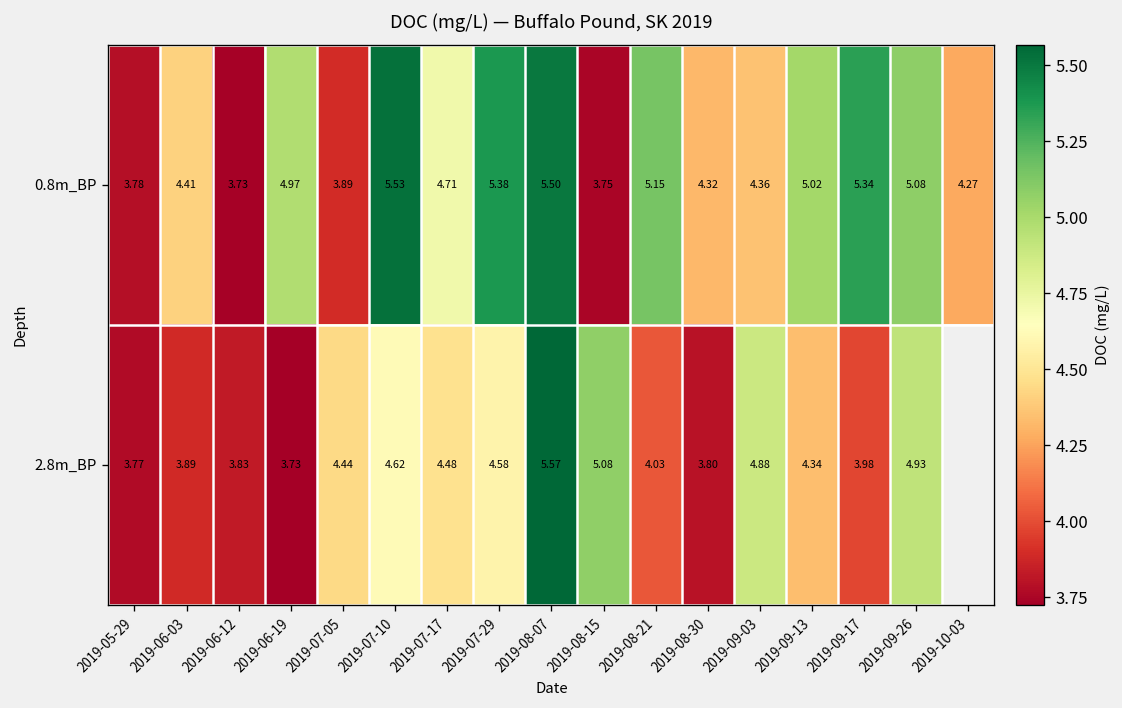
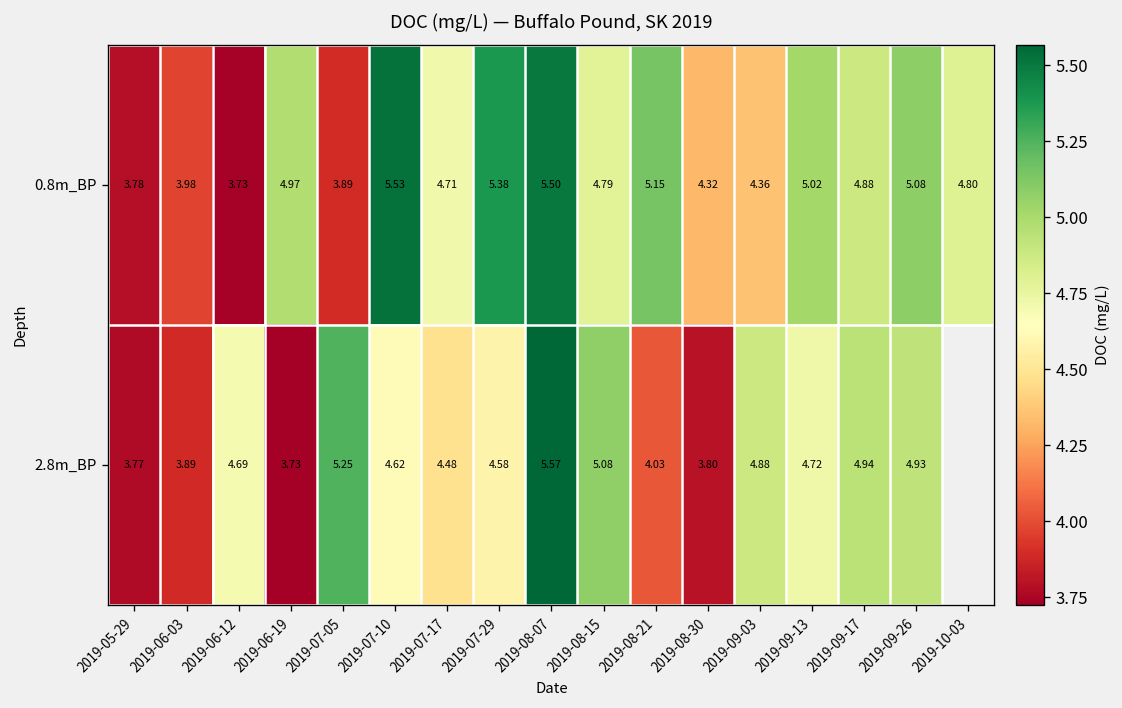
0.8m_BP, 2019-06-03: 4.41 -> 3.98
0.8m_BP, 2019-08-15: 3.75 -> 4.79
0.8m_BP, 2019-09-17: 5.34 -> 4.88
0.8m_BP, 2019-10-03: 4.27 -> 4.80
2.8m_BP, 2019-06-12: 3.83 -> 4.69
2.8m_BP, 2019-07-05: 4.44 -> 5.25
2.8m_BP, 2019-09-13: 4.34 -> 4.72
2.8m_BP, 2019-09-17: 3.98 -> 4.94
